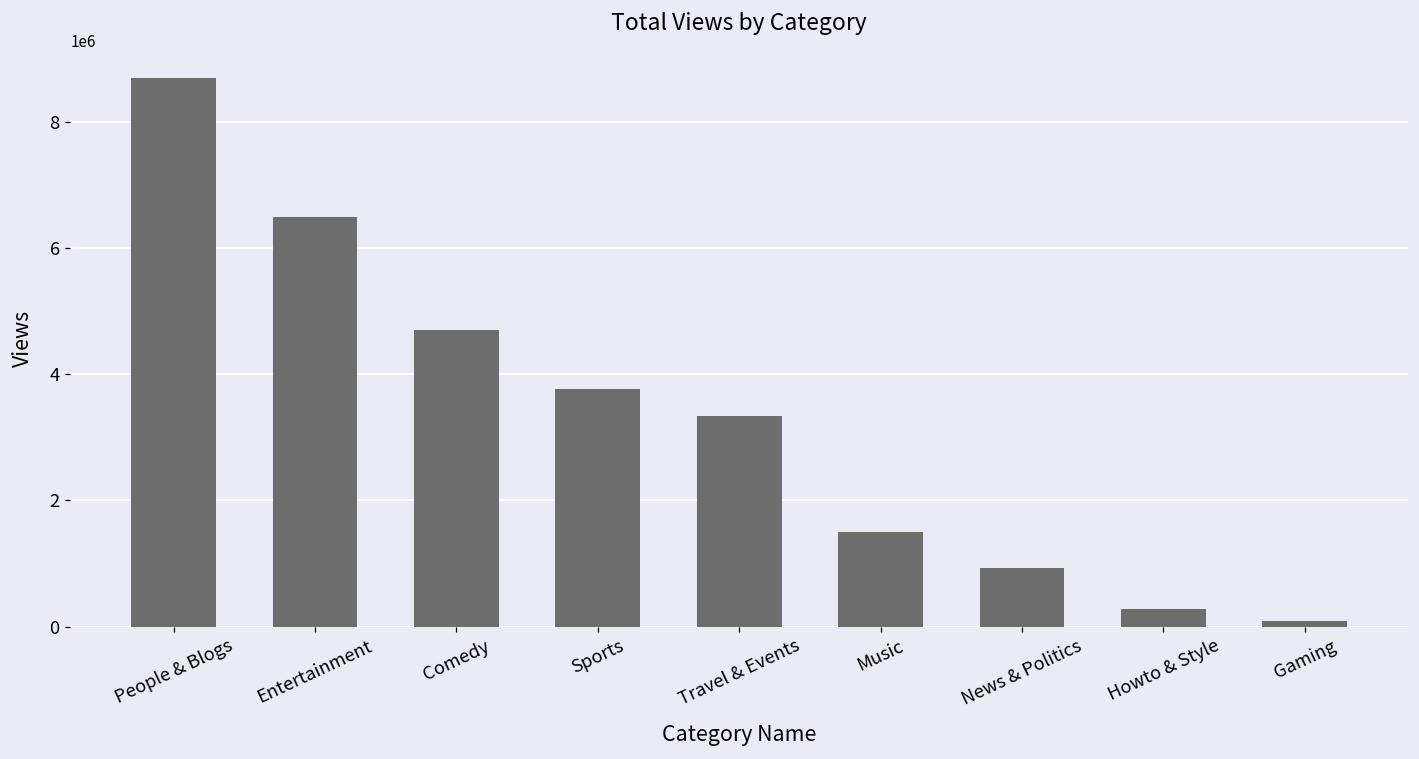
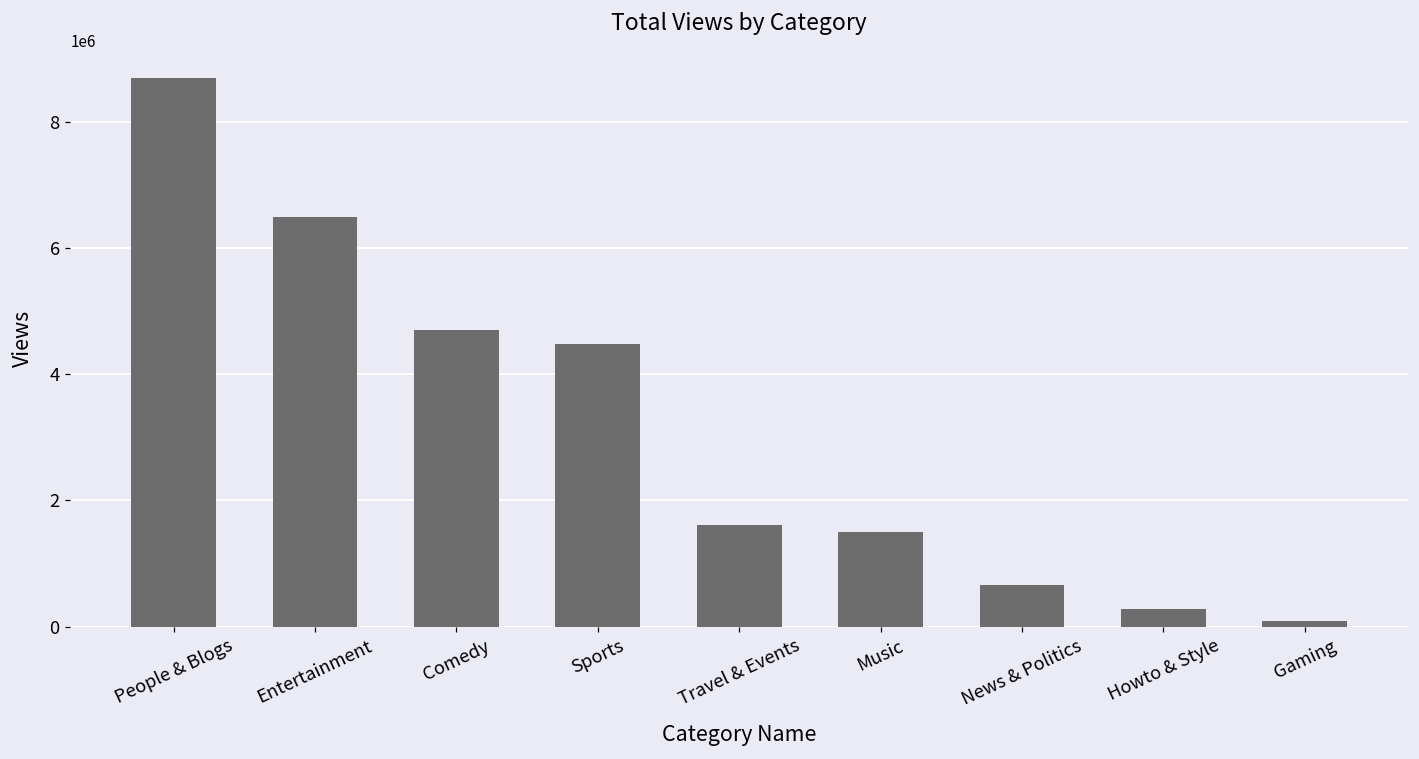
Sports: 3800000 -> 4500000
Travel & Events: 3300000 -> 1600000
News & Politics: 900000 -> 700000
